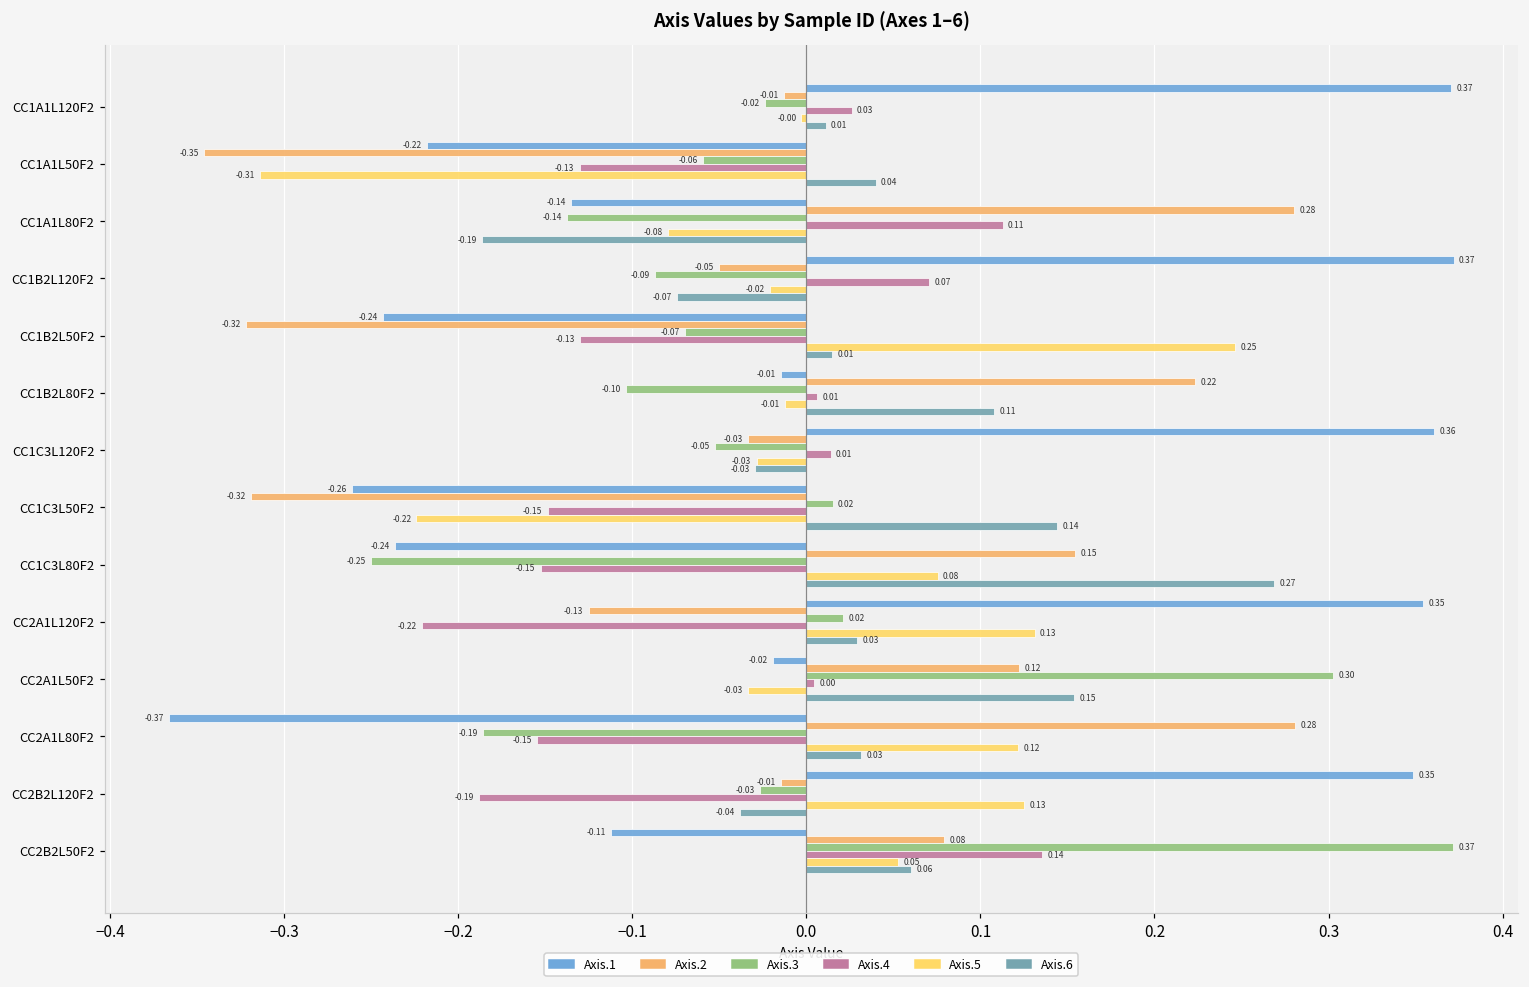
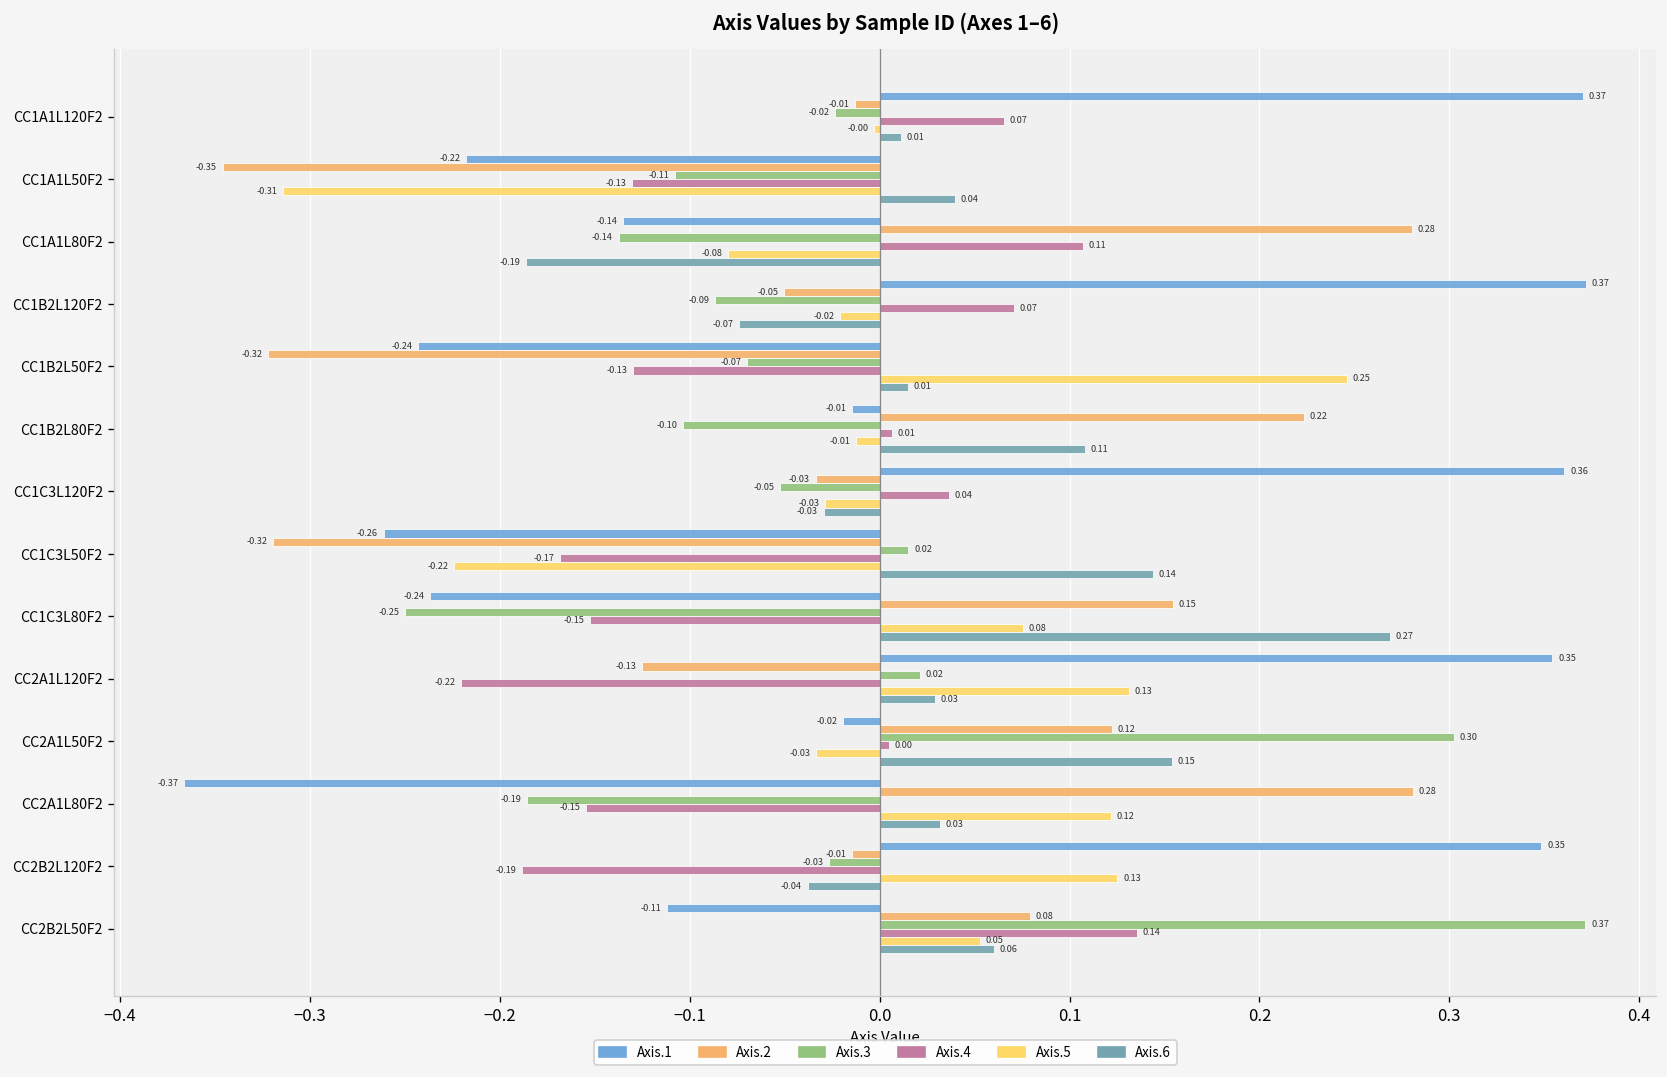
Axis.4, CC1A1L120F2: 0.03 -> 0.07
Axis.3, CC1A1L50F2: -0.06 -> -0.11
Axis.4, CC1A1L80F2: 0.113 -> 0.107
Axis.4, CC1C3L120F2: 0.01 -> 0.04
Axis.4, CC1C3L50F2: -0.15 -> -0.17
